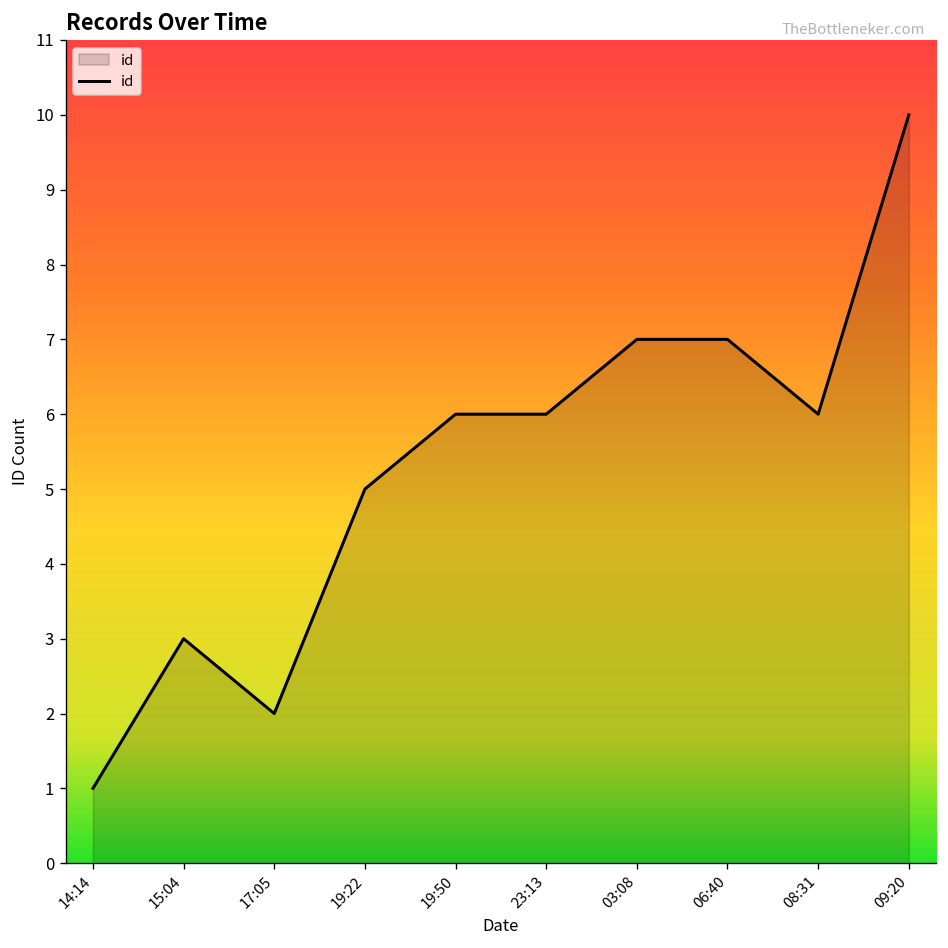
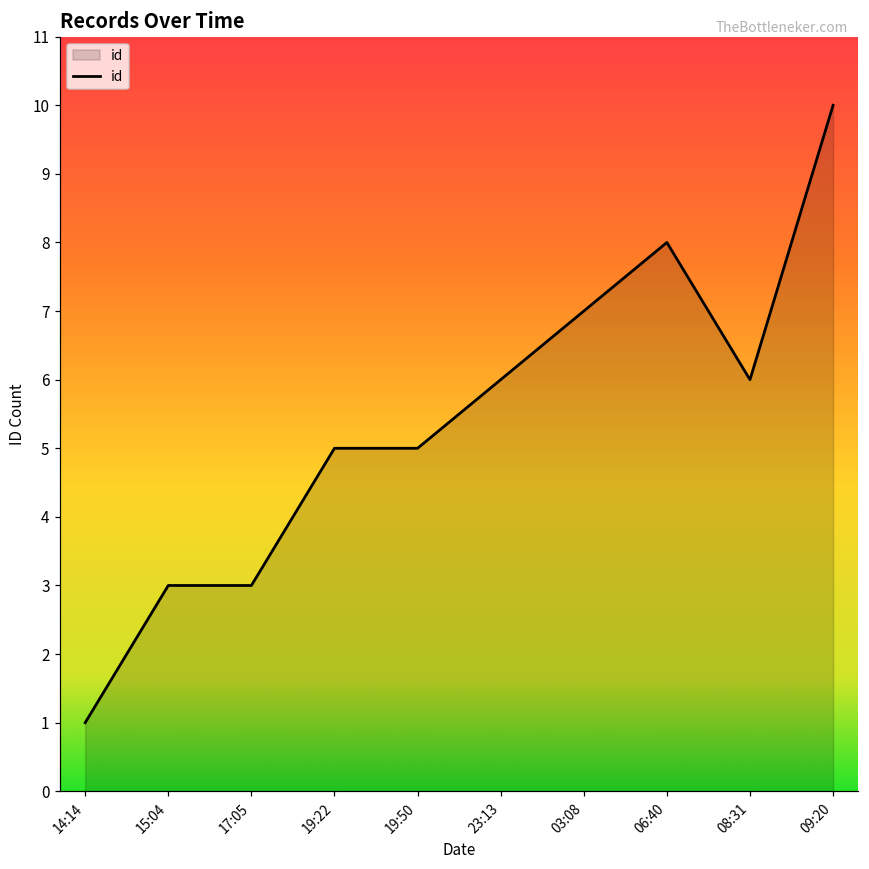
17:05: 2 -> 3
19:50: 6 -> 5
06:40: 7 -> 8
